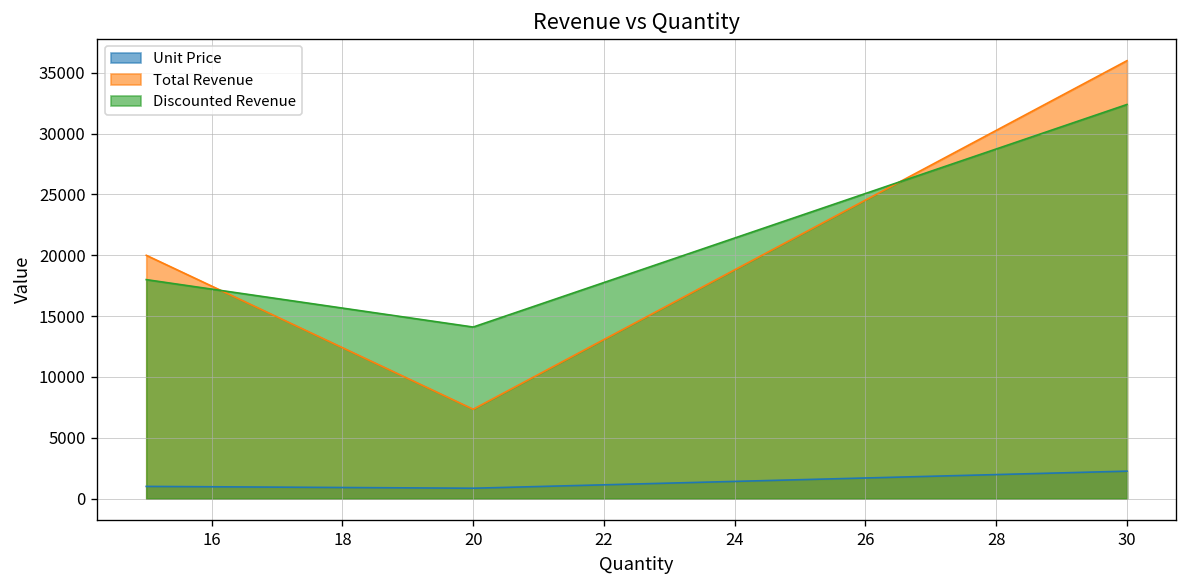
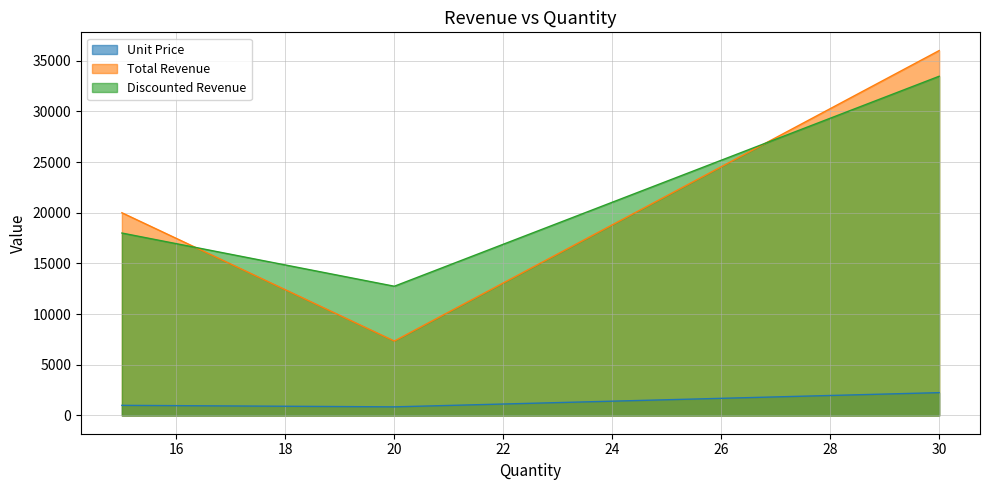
Discounted Revenue, 20: 14100 -> 12800
Discounted Revenue, 30: 32400 -> 33500
